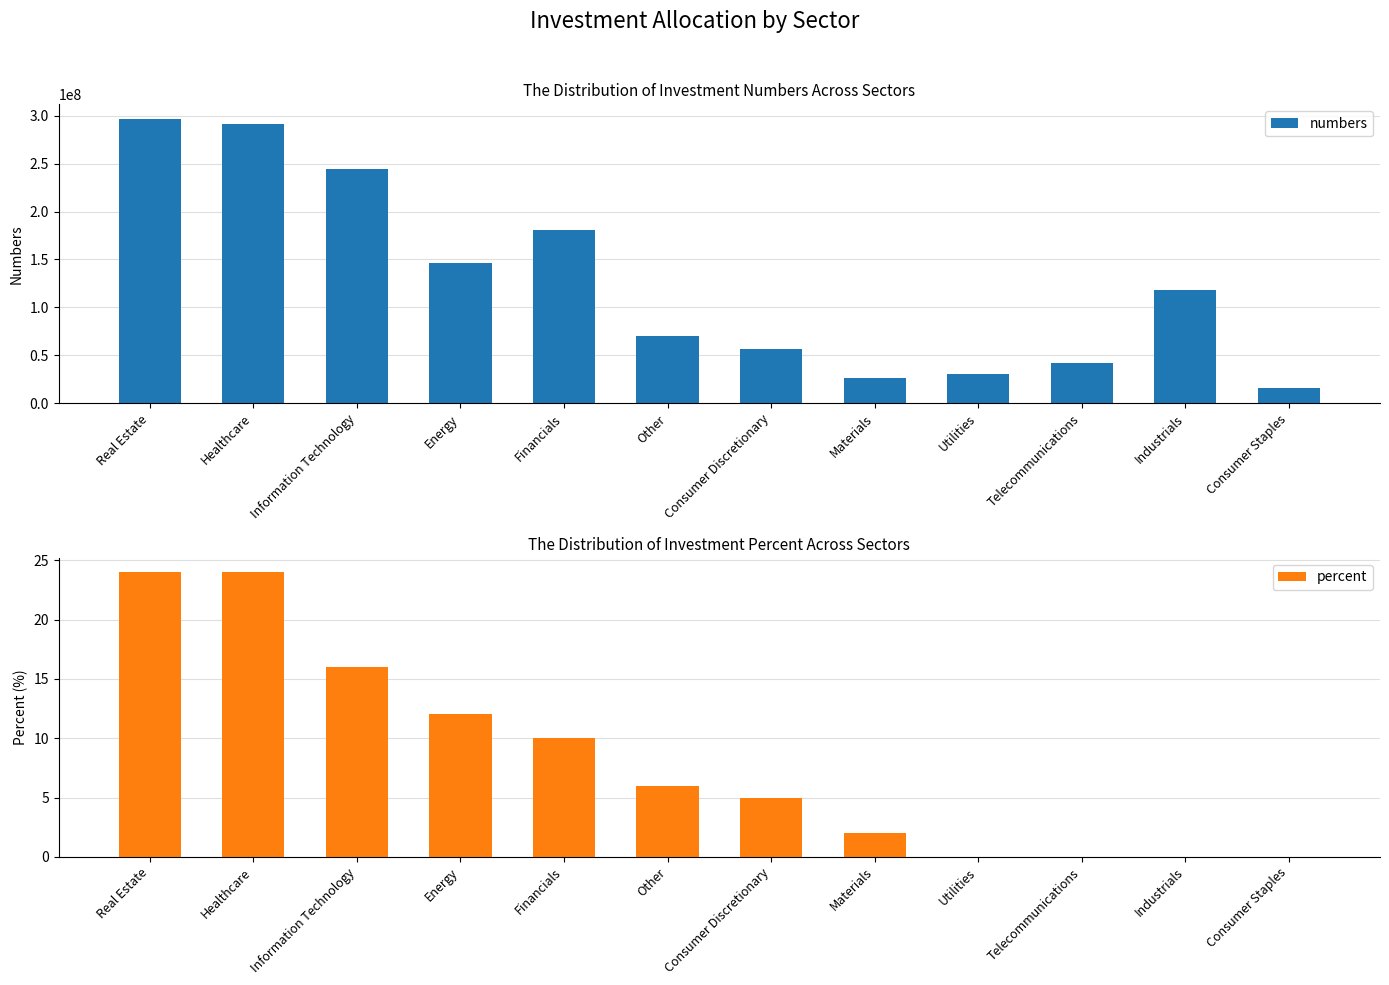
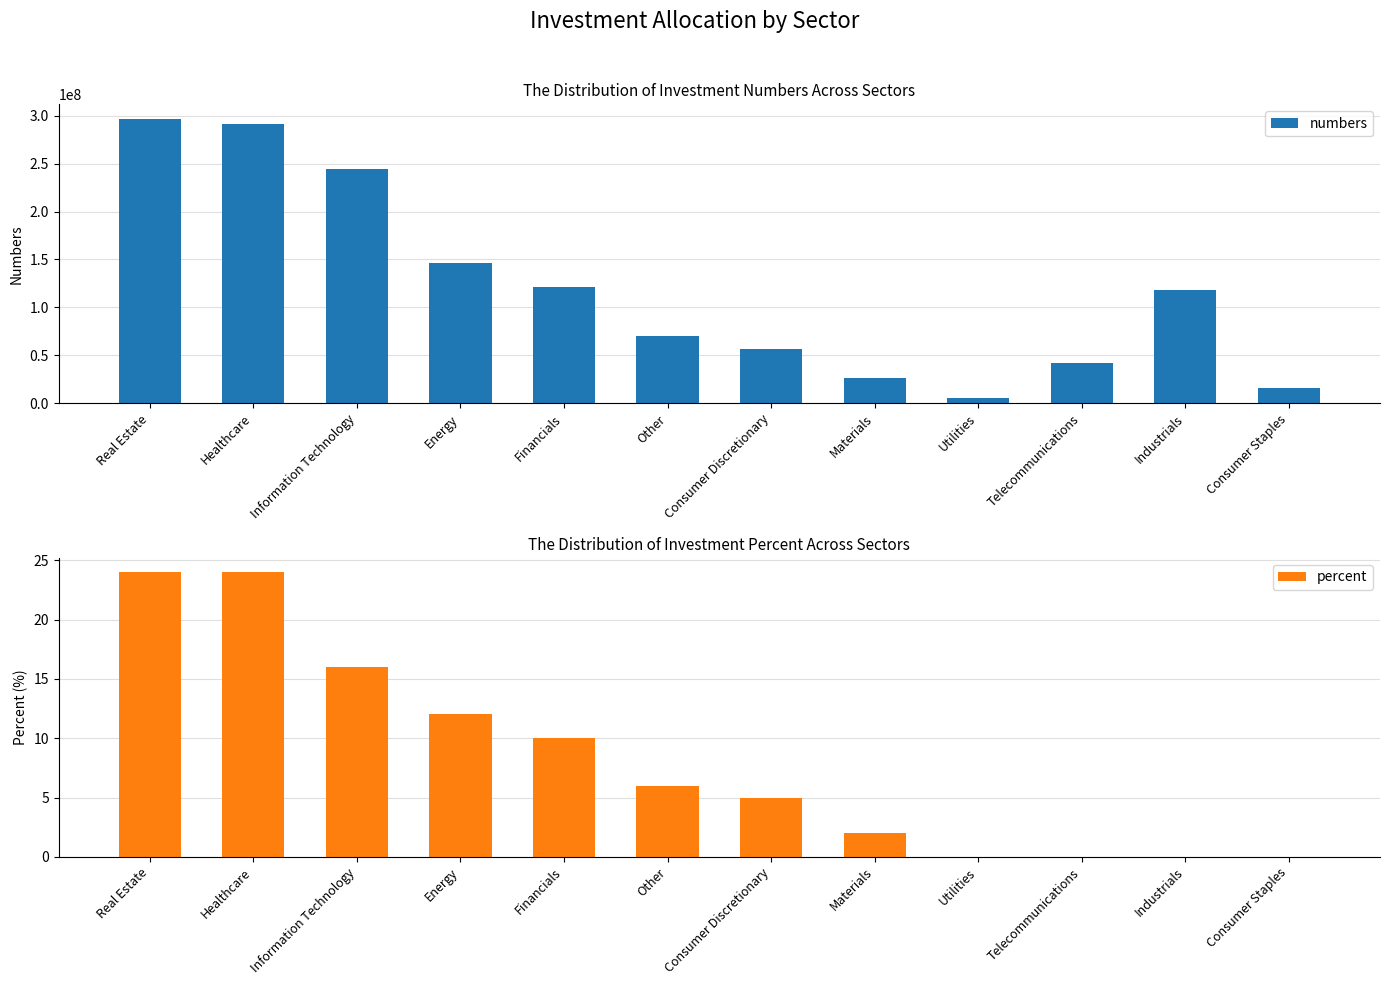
The Distribution of Investment Numbers Across Sectors, Financials: 180000000 -> 120000000
The Distribution of Investment Numbers Across Sectors, Utilities: 30000000 -> 10000000
